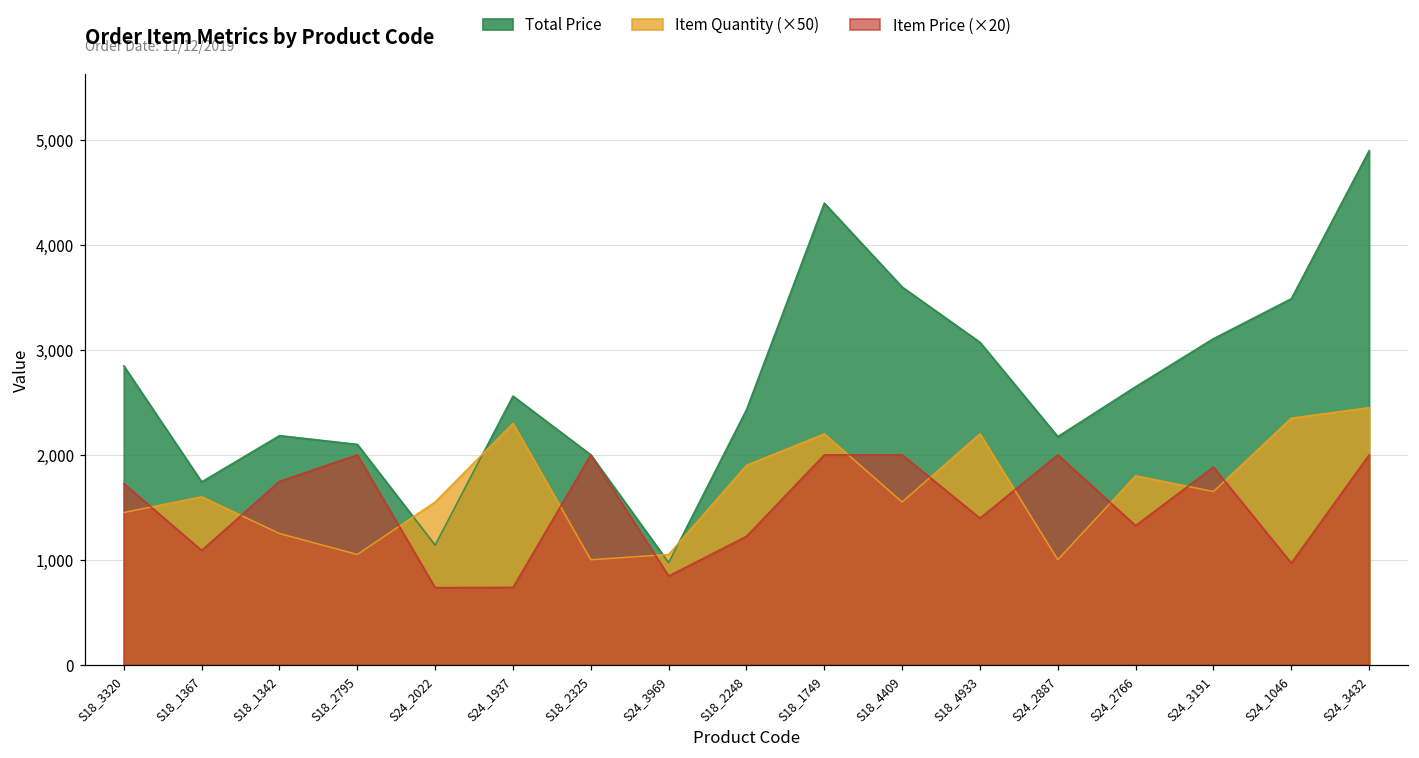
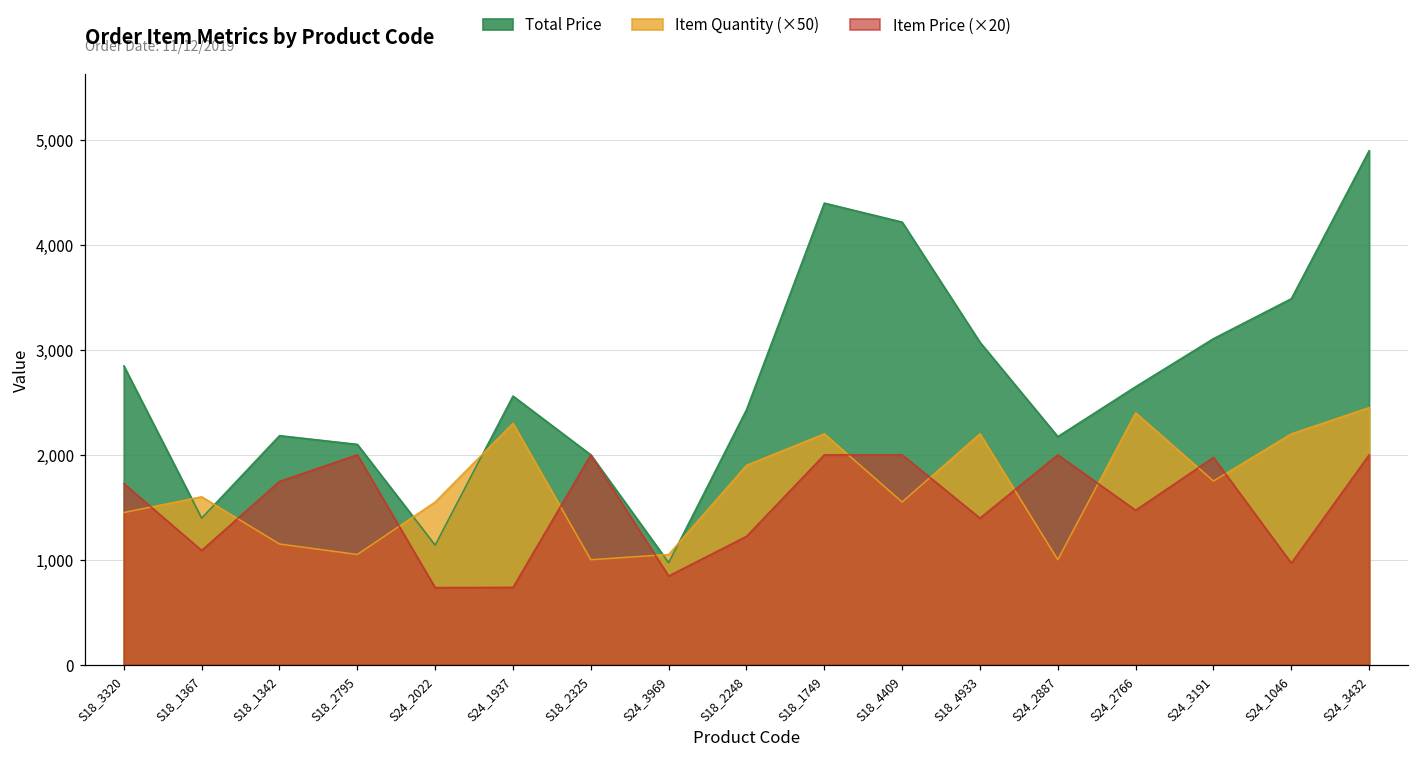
Total Price, S18_1367: 1,700 -> 1,400
Item Quantity (×50), S18_1342: 1,300 -> 1,200
Total Price, S18_4409: 3,600 -> 4,200
Item Quantity (×50), S24_2766: 1,800 -> 2,400
Item Price (×20), S24_2766: 1,300 -> 1,500
Item Quantity (×50), S24_3191: 1,700 -> 1,800
Item Price (×20), S24_3191: 1,900 -> 2,000
Item Quantity (×50), S24_1046: 2,400 -> 2,200
